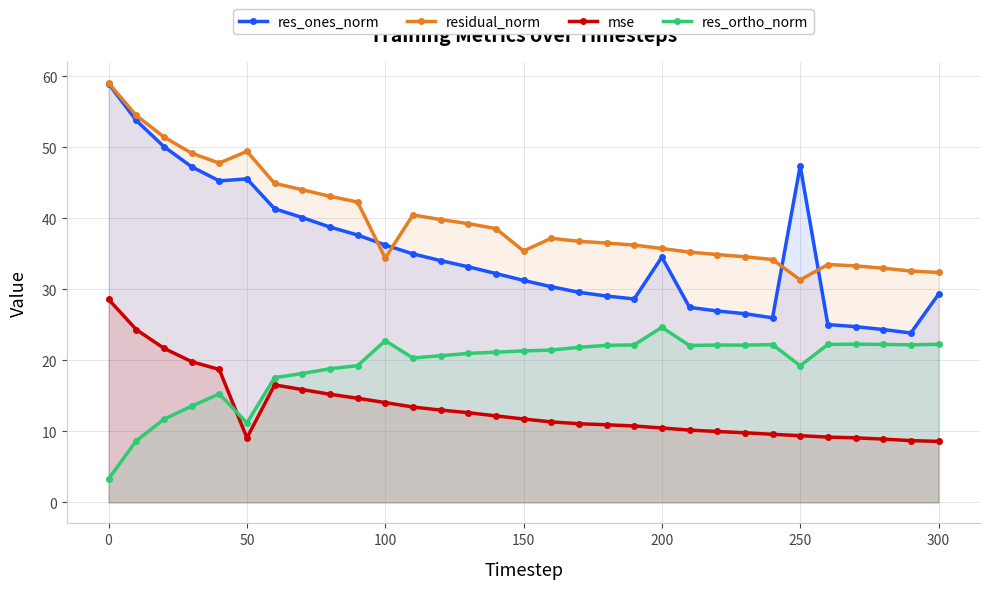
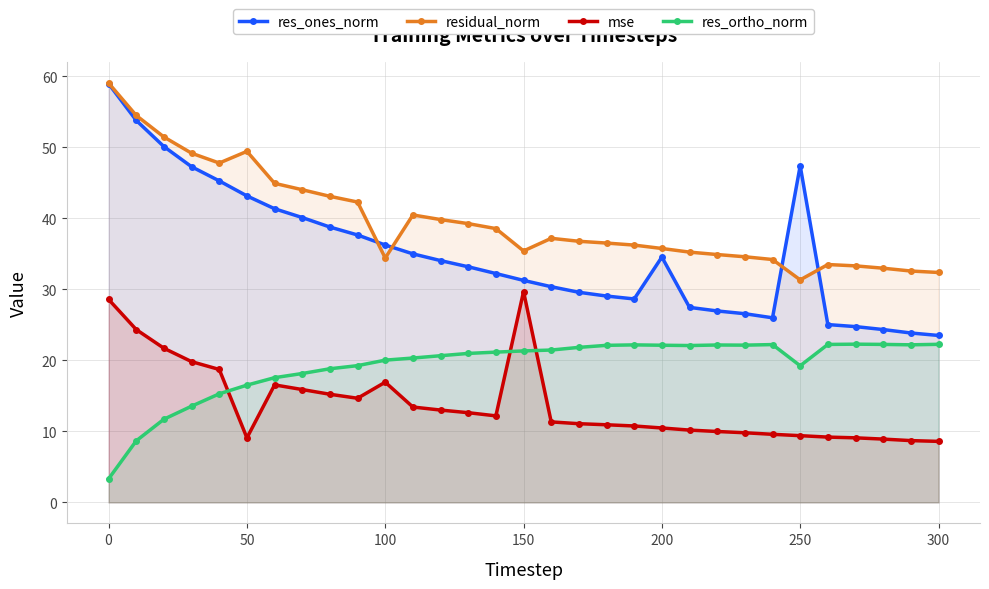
res_ones_norm, 50: 46 -> 43
res_ortho_norm, 50: 11 -> 17
mse, 100: 14 -> 17
res_ortho_norm, 100: 23 -> 20
mse, 150: 12 -> 30
res_ortho_norm, 200: 25 -> 22
res_ones_norm, 300: 29 -> 24
